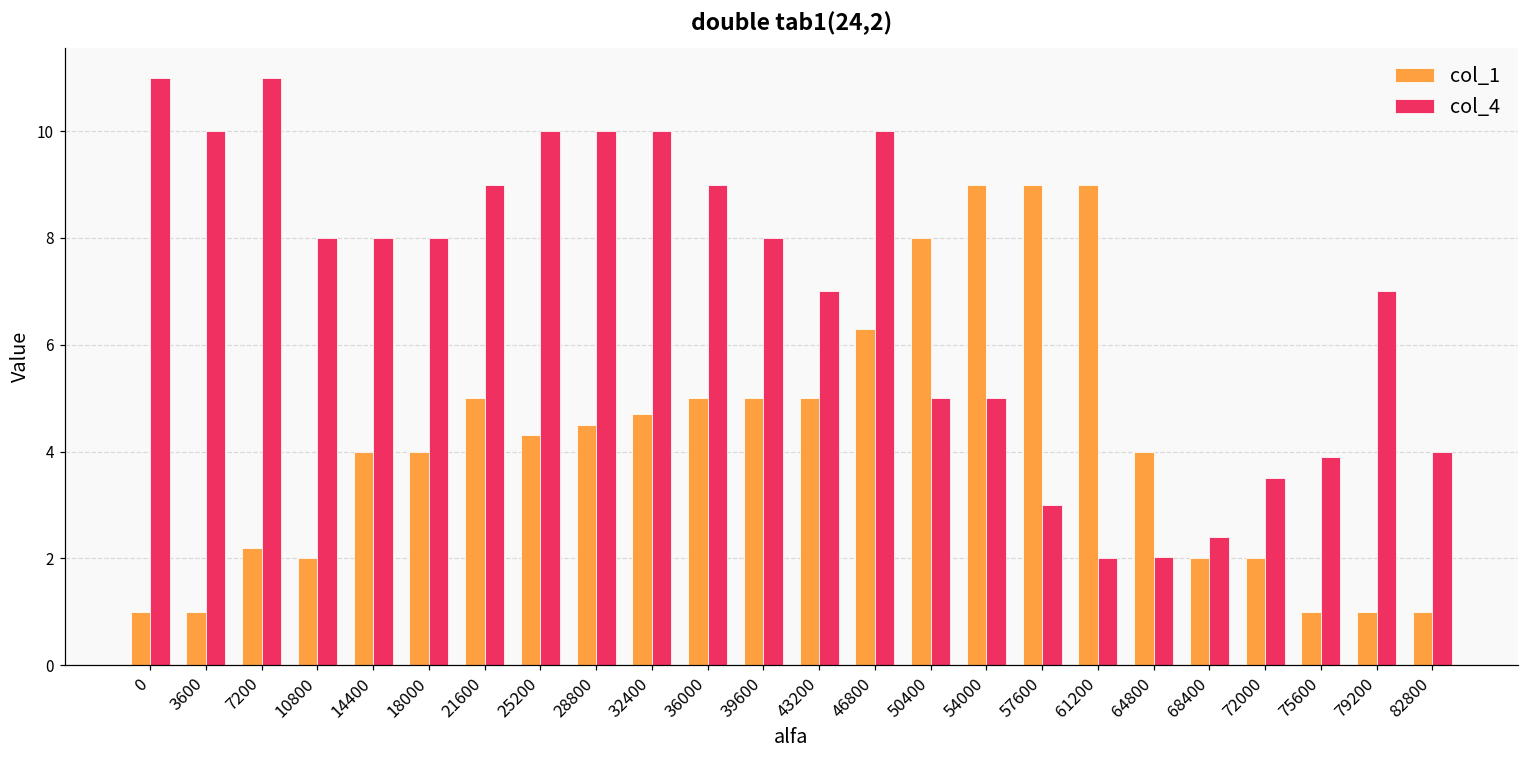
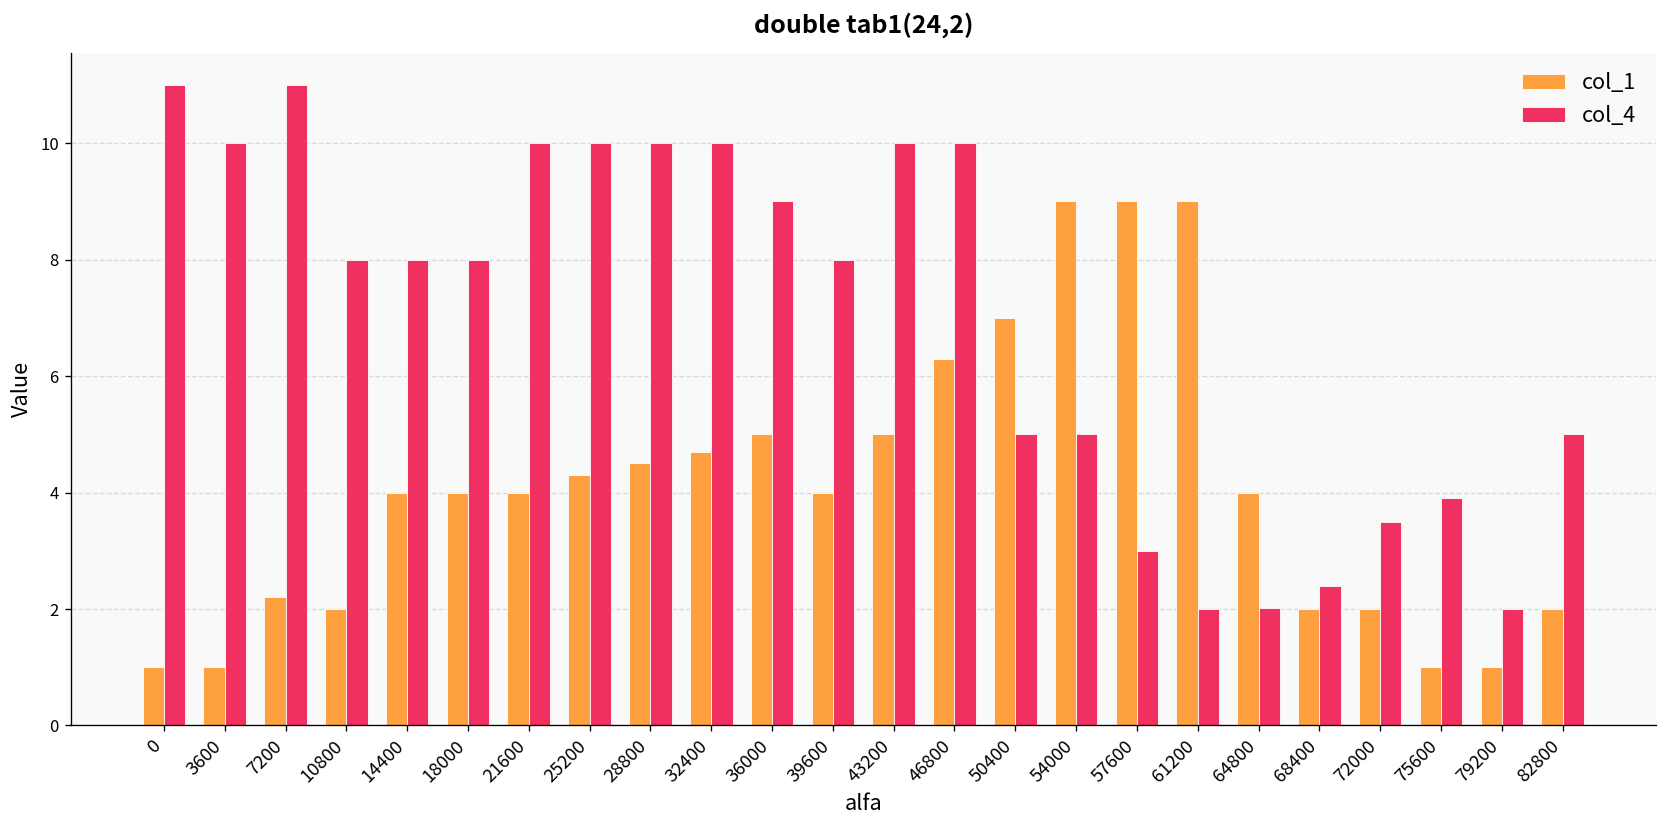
col_1, 21600: 5 -> 4
col_4, 21600: 9 -> 10
col_1, 39600: 5 -> 4
col_4, 43200: 7 -> 10
col_1, 50400: 8 -> 7
col_4, 79200: 7 -> 2
col_1, 82800: 1 -> 2
col_4, 82800: 4 -> 5
